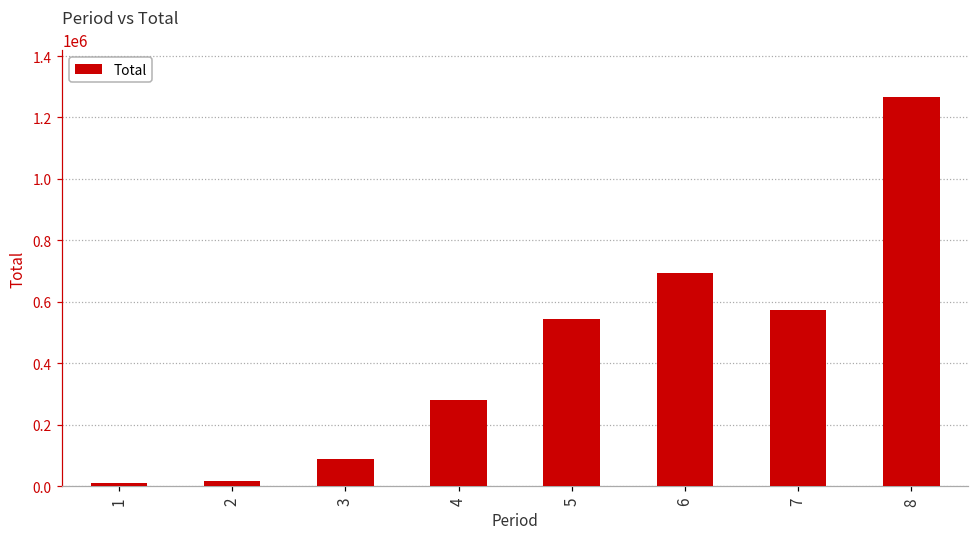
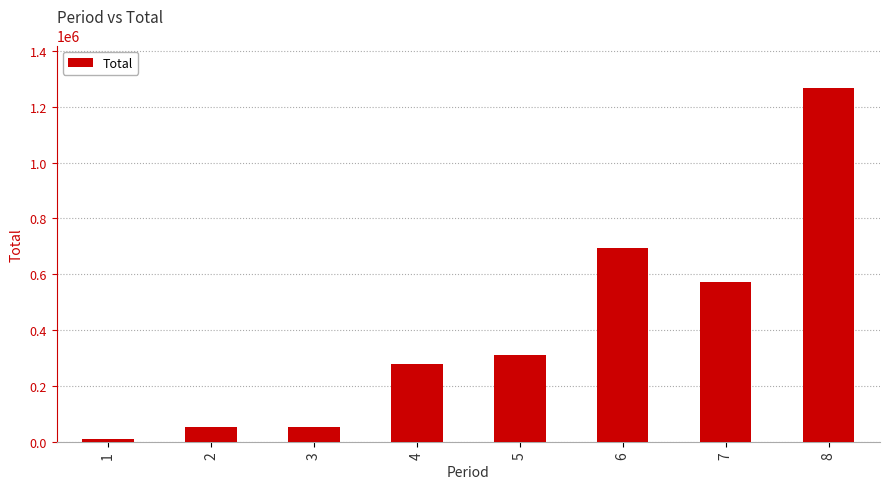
2: 20000 -> 50000
3: 90000 -> 50000
5: 540000 -> 310000
